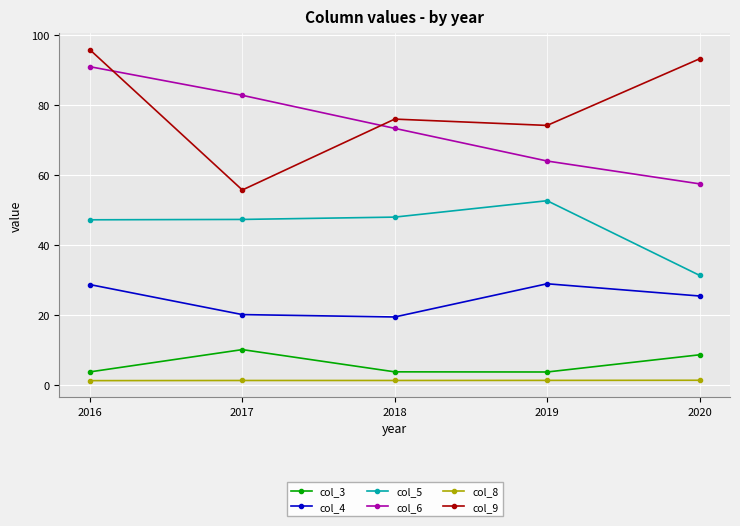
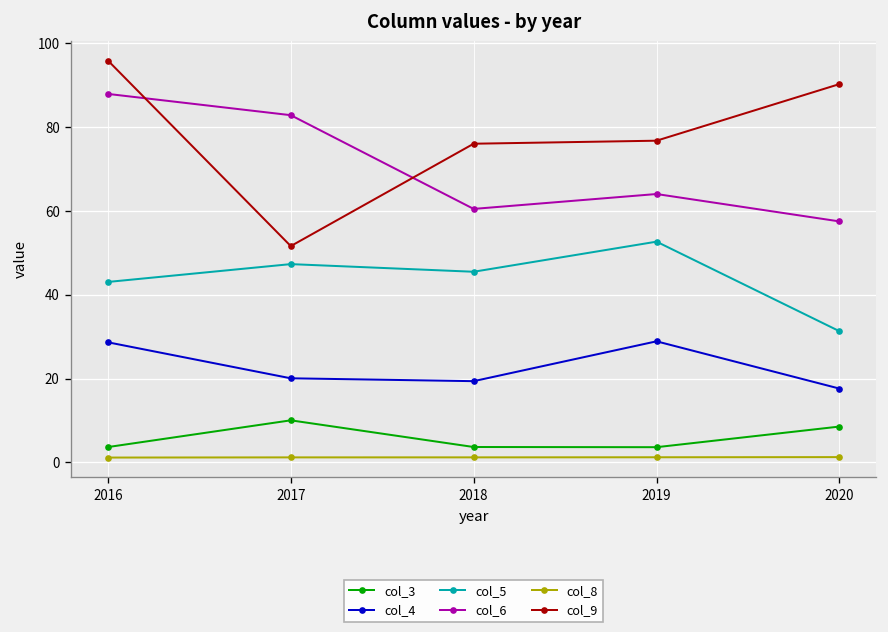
col_5, 2016: 47 -> 43
col_6, 2016: 91 -> 88
col_9, 2017: 56 -> 52
col_5, 2018: 48 -> 45
col_6, 2018: 73 -> 60
col_9, 2019: 74 -> 77
col_4, 2020: 25 -> 18
col_9, 2020: 93 -> 90
